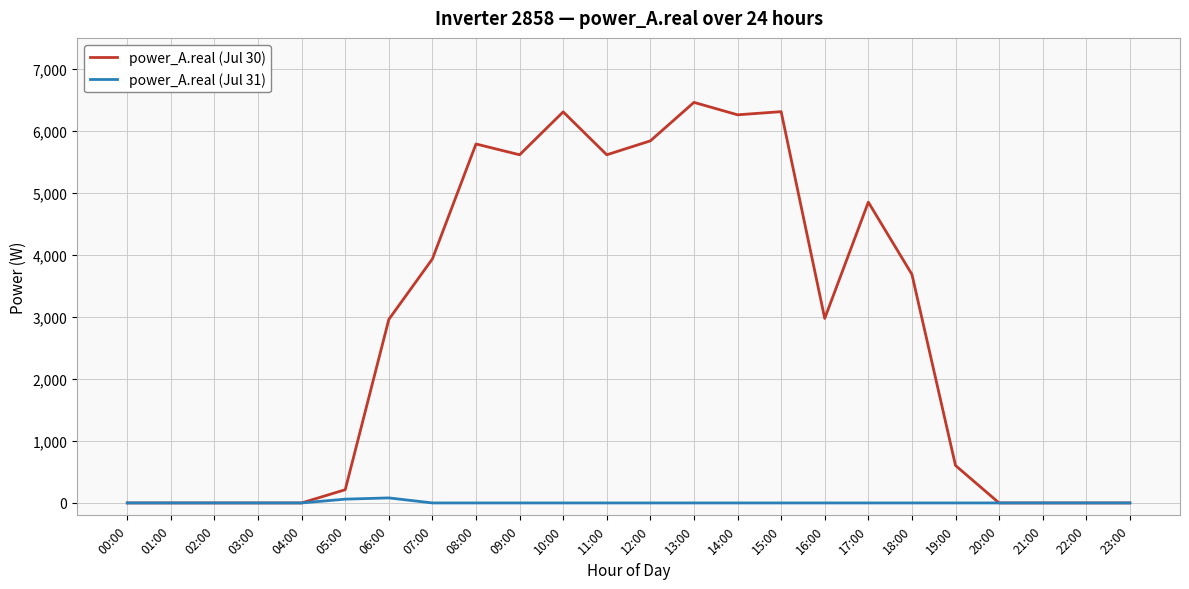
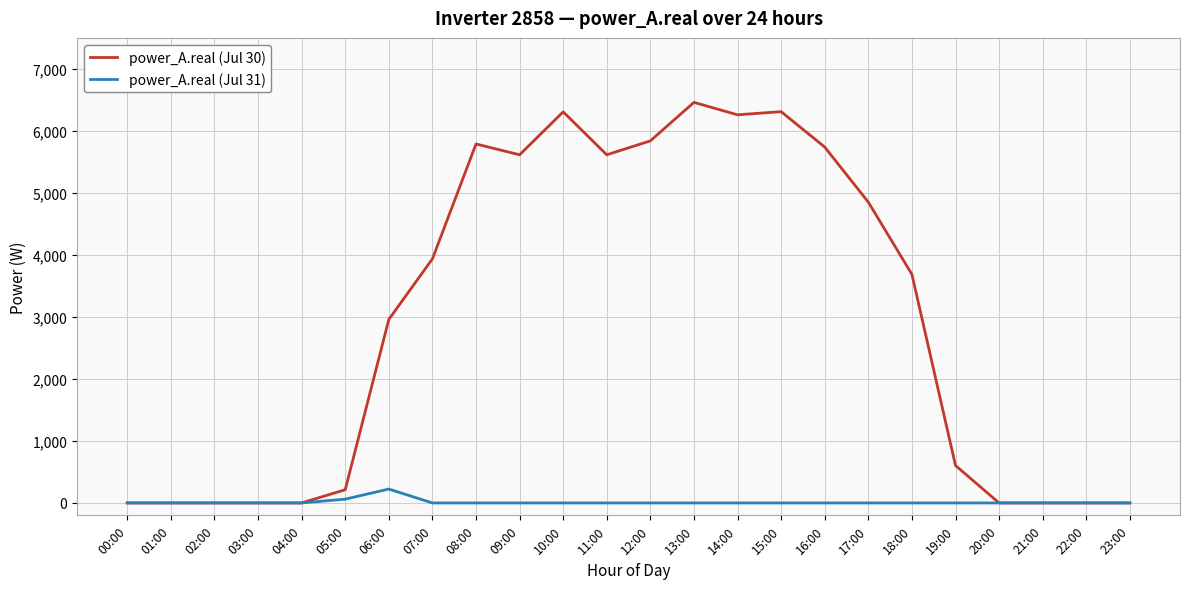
power_A.real (Jul 31), 06:00: 100 -> 200
power_A.real (Jul 30), 16:00: 3,000 -> 5,700
